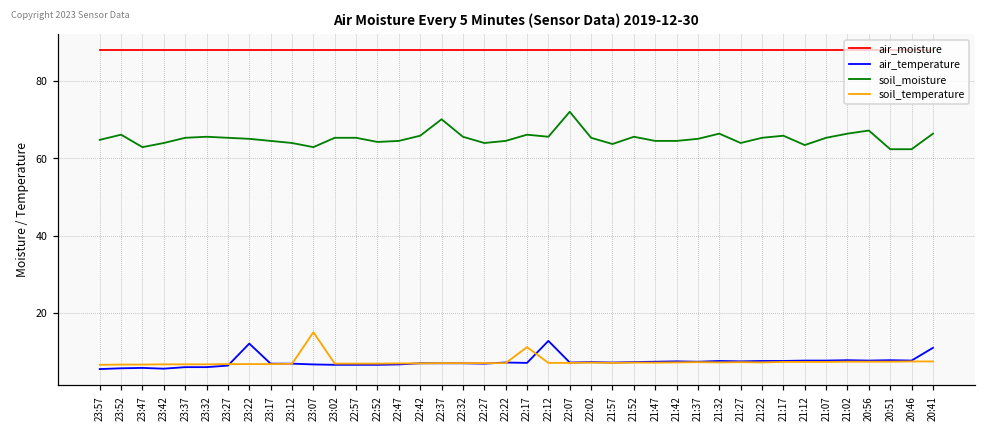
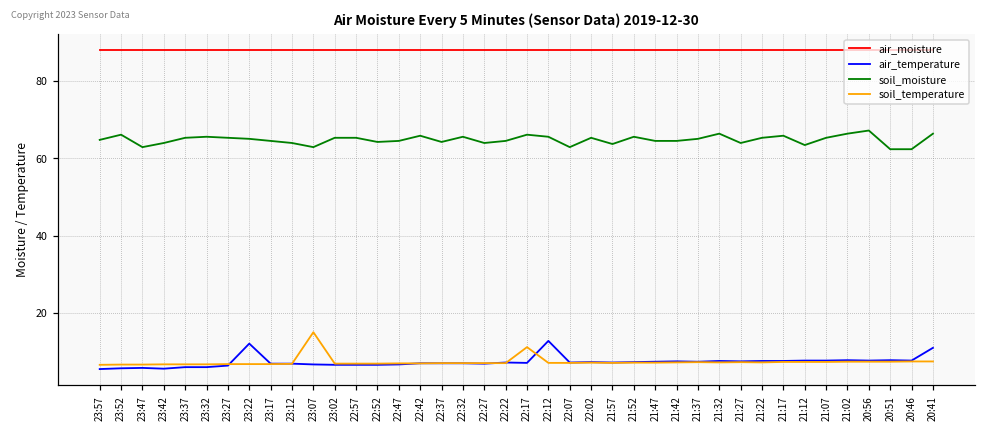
soil_moisture, 22:37: 70 -> 64
soil_moisture, 22:07: 72 -> 63
